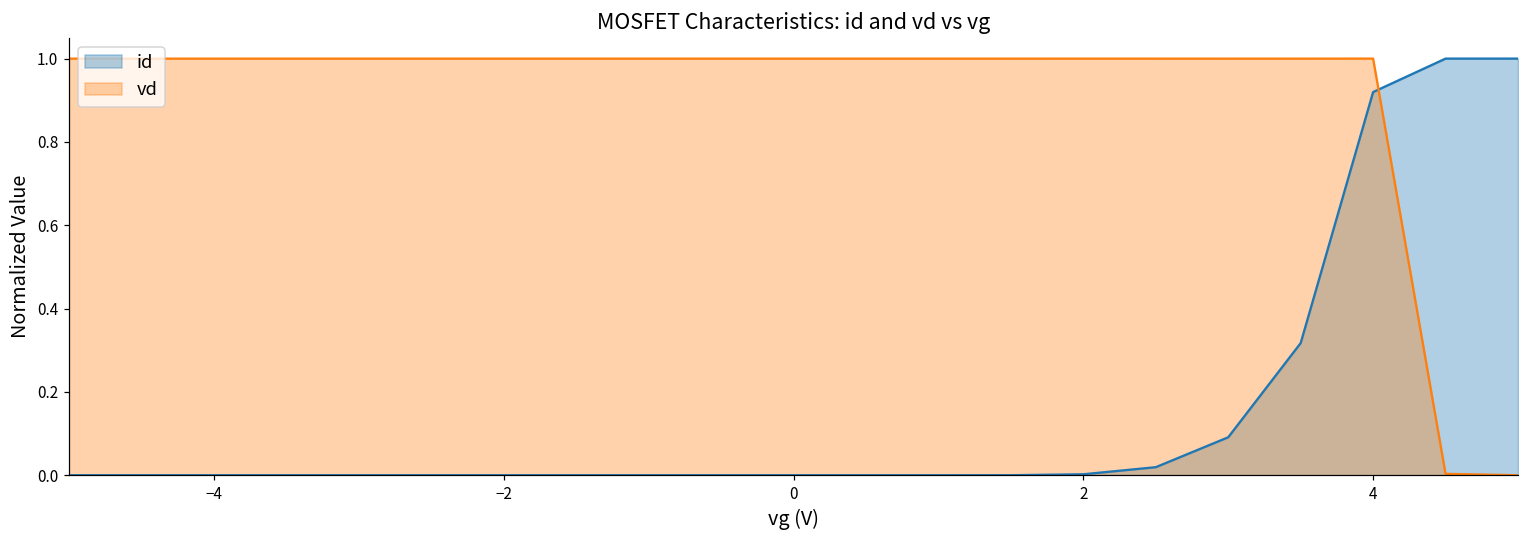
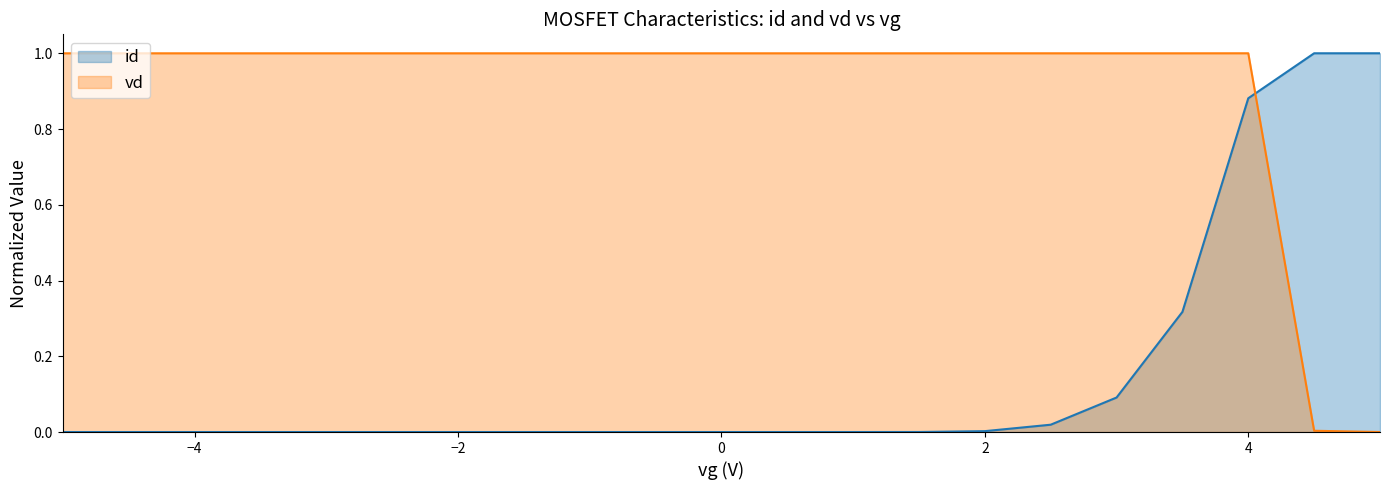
id, 4: 0.92 -> 0.88
